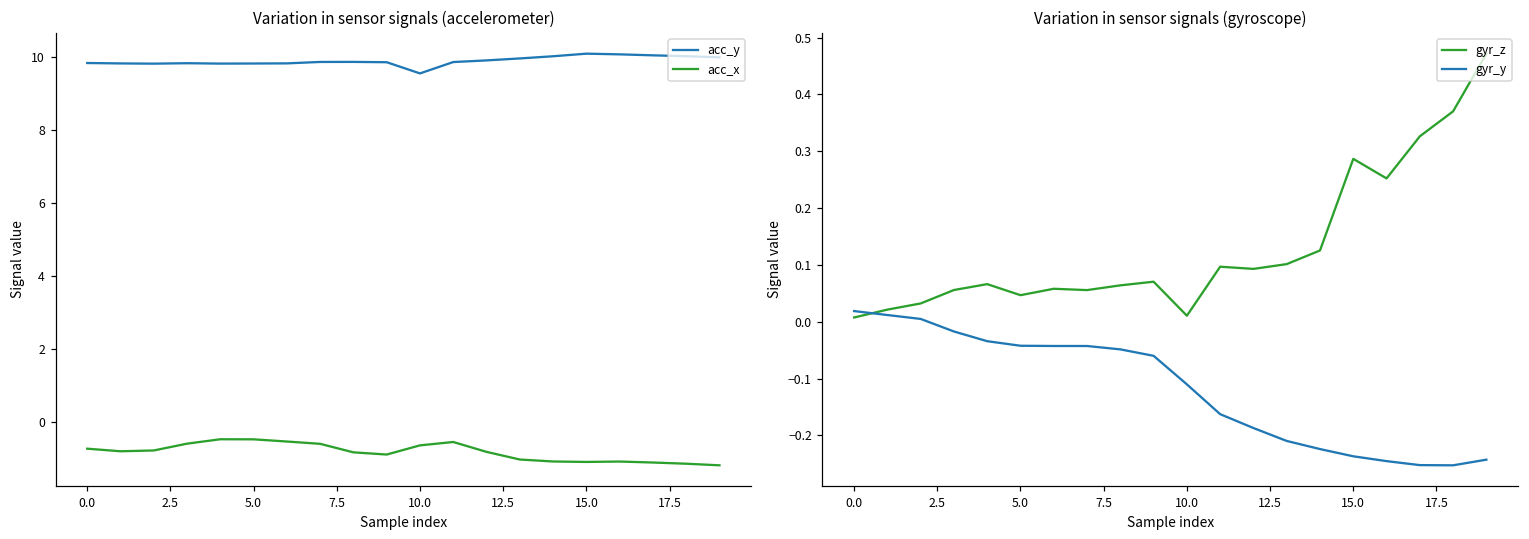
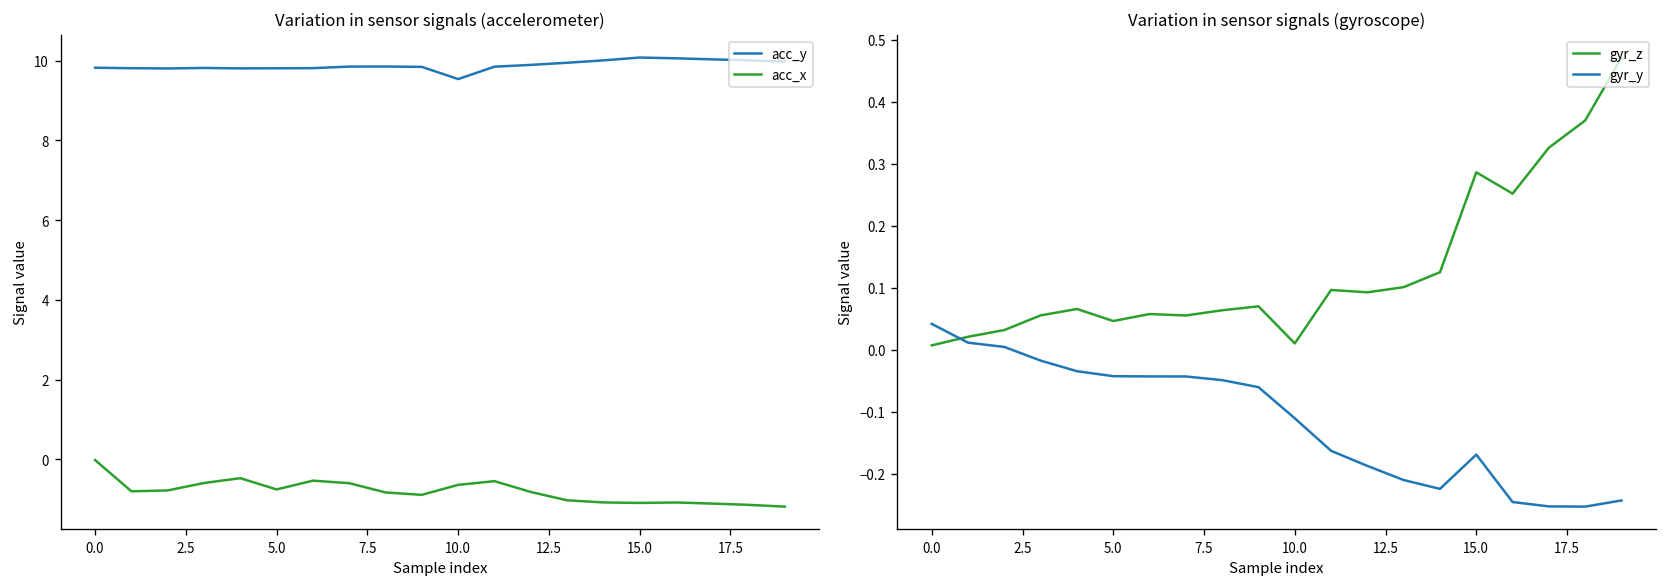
Variation in sensor signals (accelerometer), acc_x, 0.0: -0.7 -> 0.0
Variation in sensor signals (accelerometer), acc_x, 5.0: -0.5 -> -0.8
Variation in sensor signals (gyroscope), gyr_y, 0.0: 0.02 -> 0.04
Variation in sensor signals (gyroscope), gyr_y, 15.0: -0.24 -> -0.17
